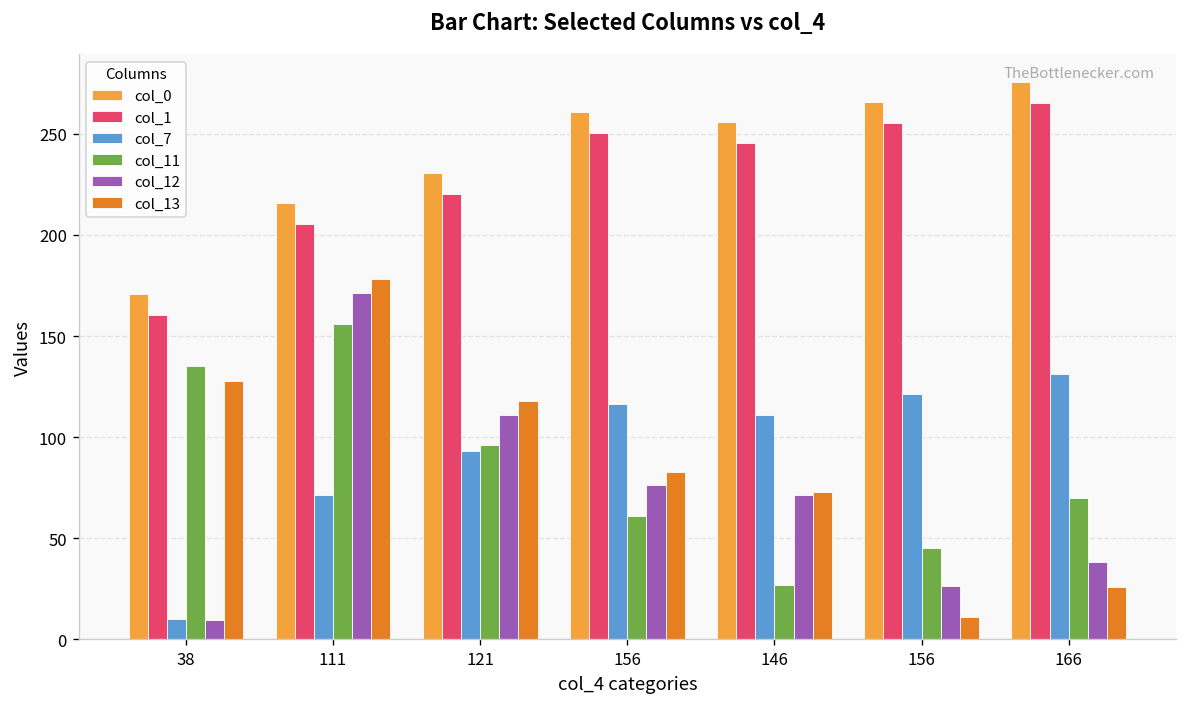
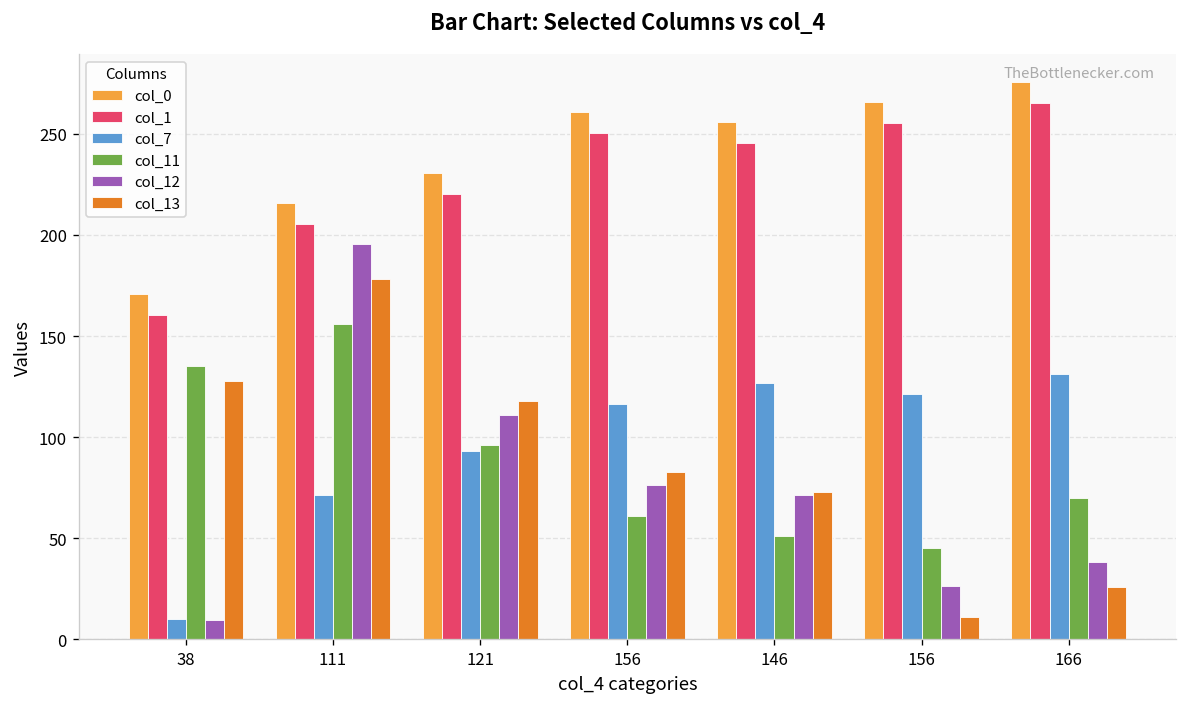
col_12, 111: 171 -> 195
col_7, 146: 111 -> 127
col_11, 146: 27 -> 51
